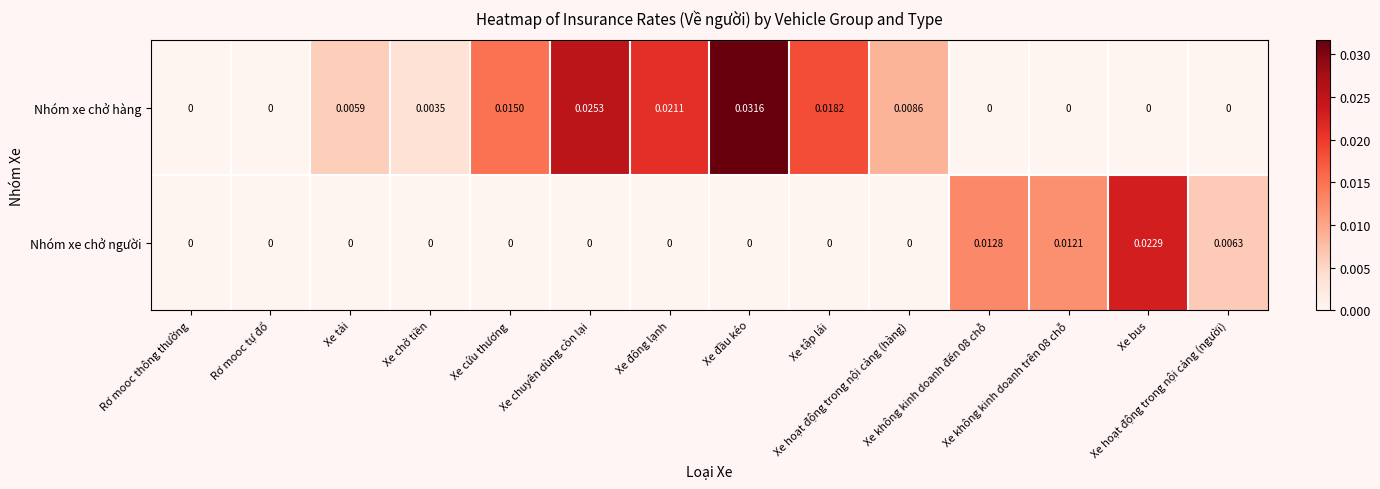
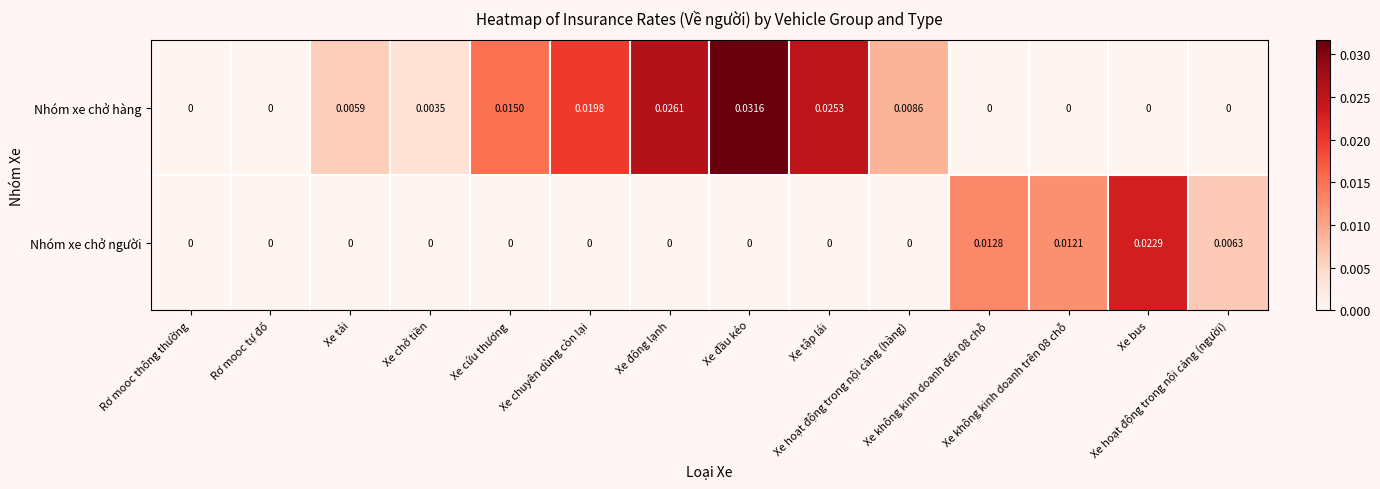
Nhóm xe chở hàng, Xe chuyên dùng còn lại: 0.0253 -> 0.0198
Nhóm xe chở hàng, Xe đông lạnh: 0.0211 -> 0.0261
Nhóm xe chở hàng, Xe tập lái: 0.0182 -> 0.0253
